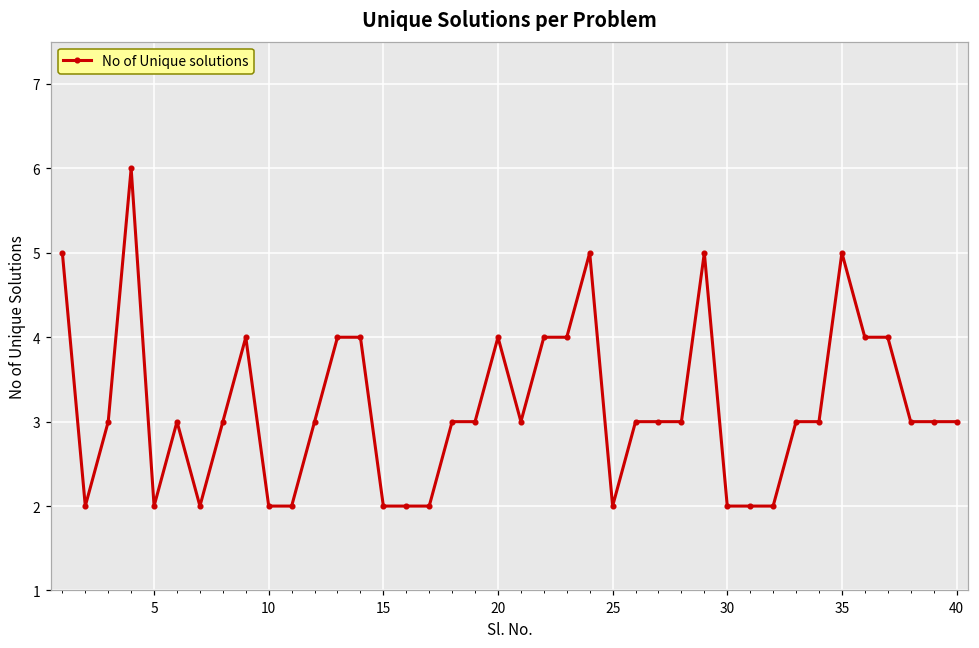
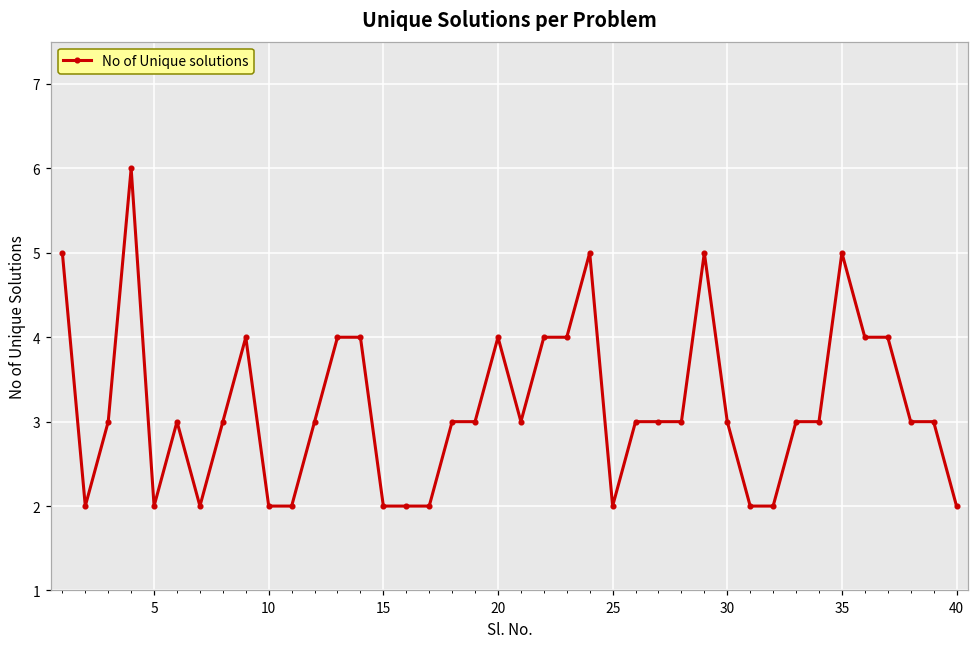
30: 2 -> 3
40: 3 -> 2
